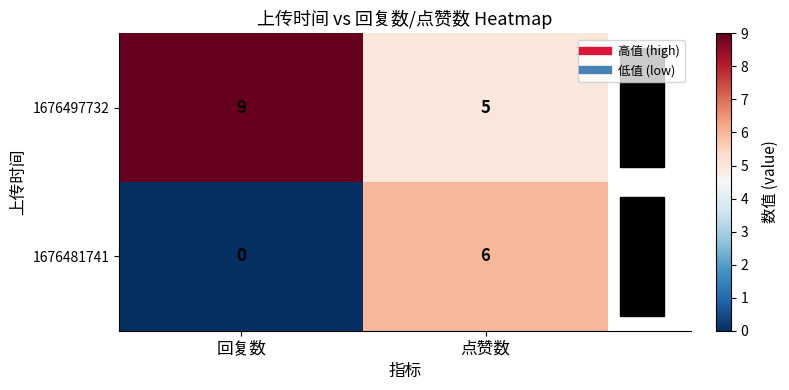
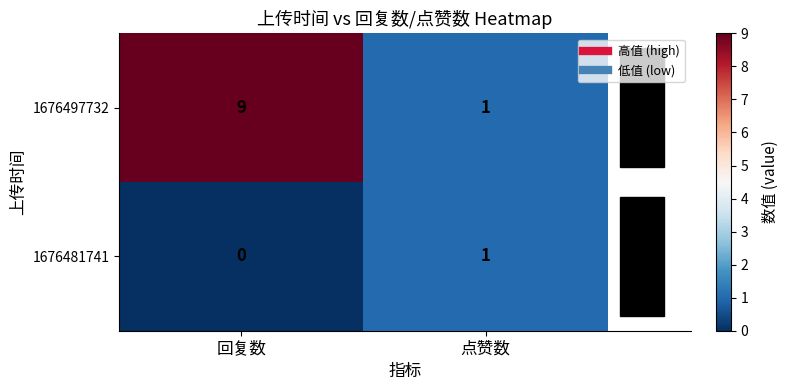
1676497732, 点赞数: 5 -> 1
1676481741, 点赞数: 6 -> 1
